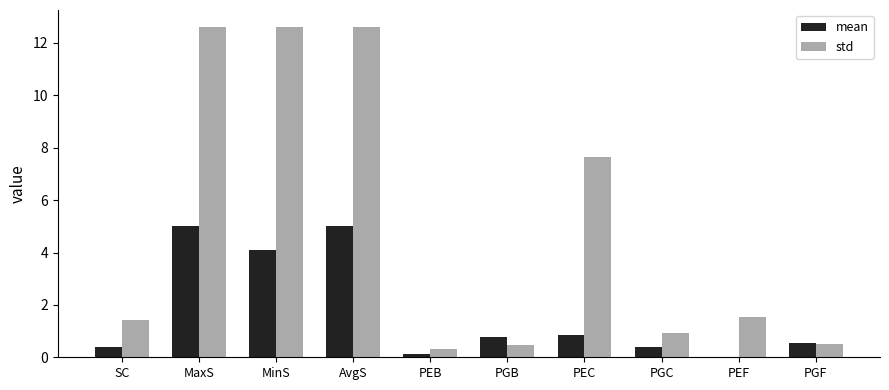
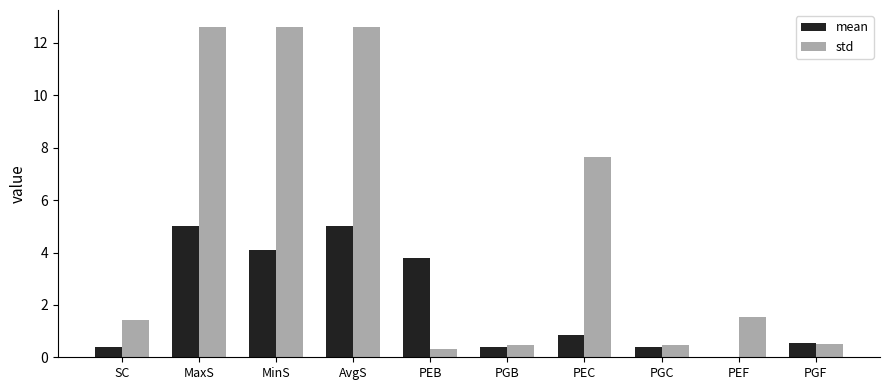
mean, PEB: 0.1 -> 3.8
mean, PGB: 0.8 -> 0.4
std, PGC: 0.9 -> 0.5
